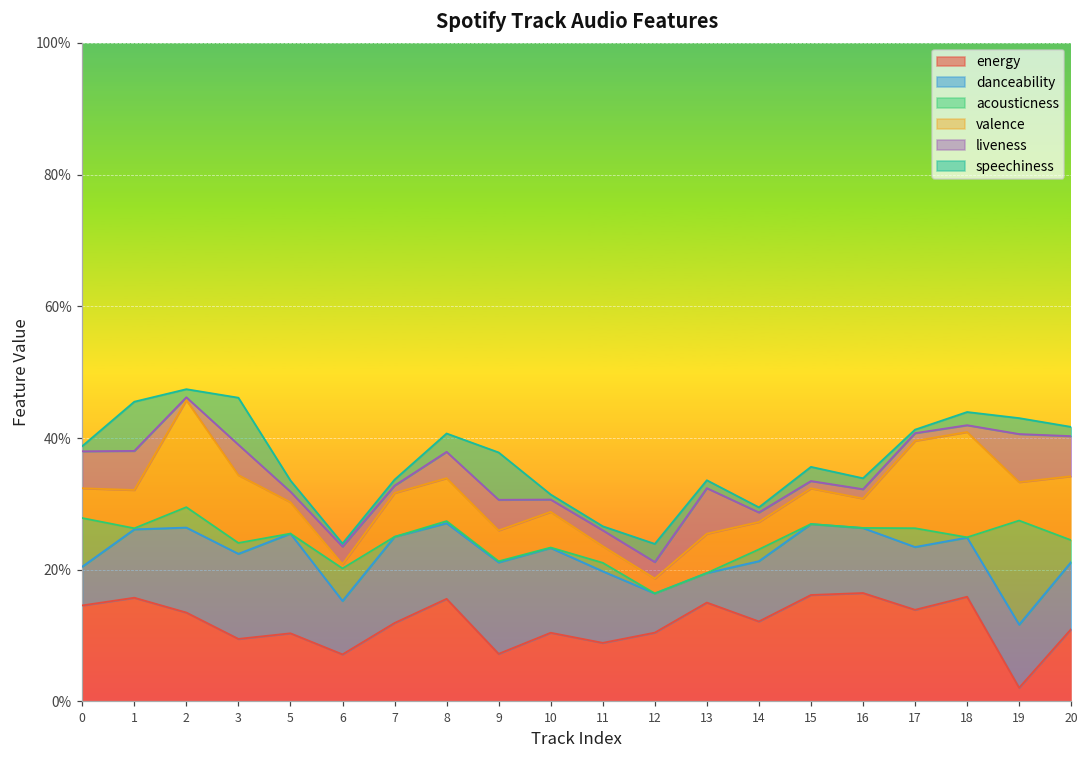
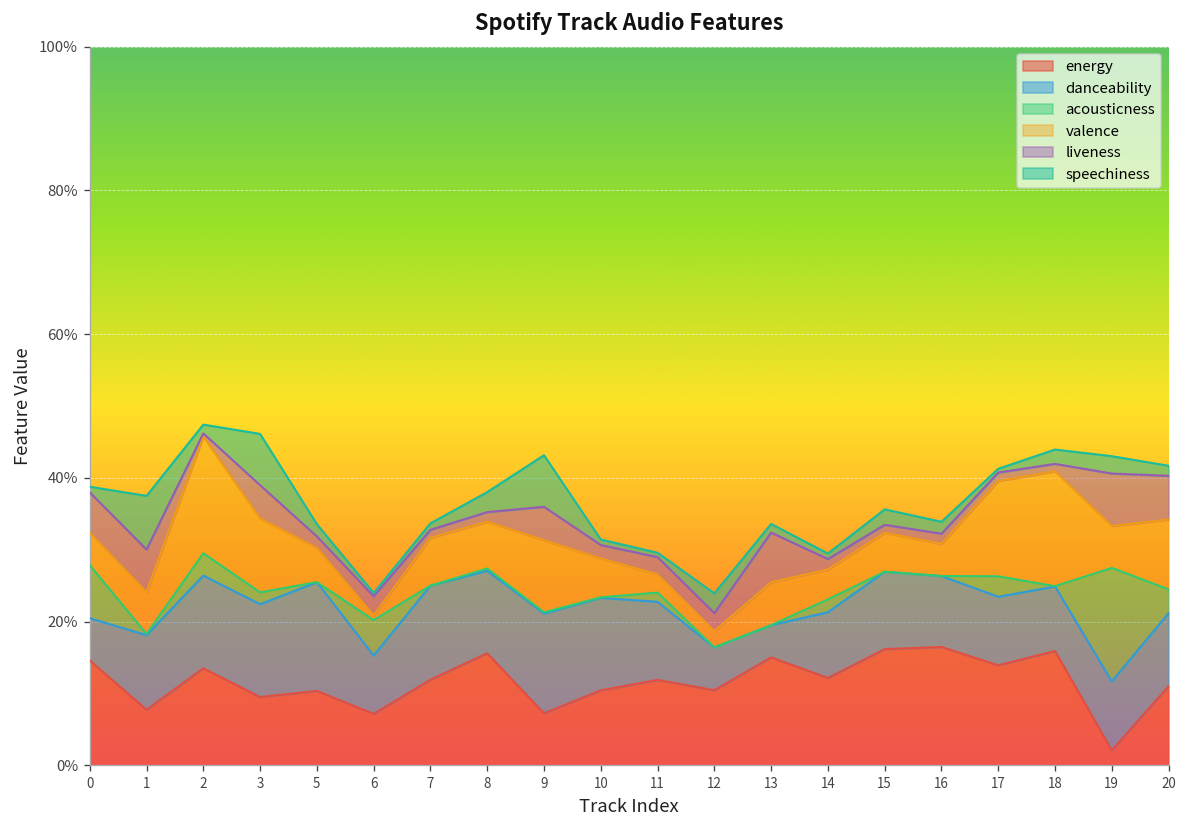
energy, 1: 16% -> 8%
liveness, 8: 4% -> 1%
valence, 9: 5% -> 10%
energy, 11: 9% -> 12%
